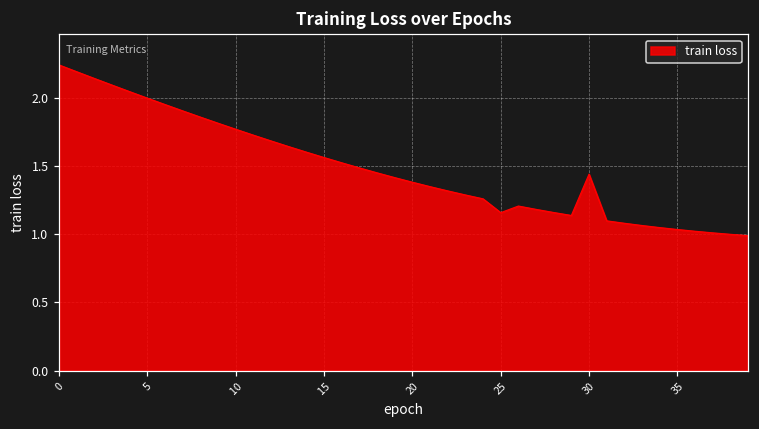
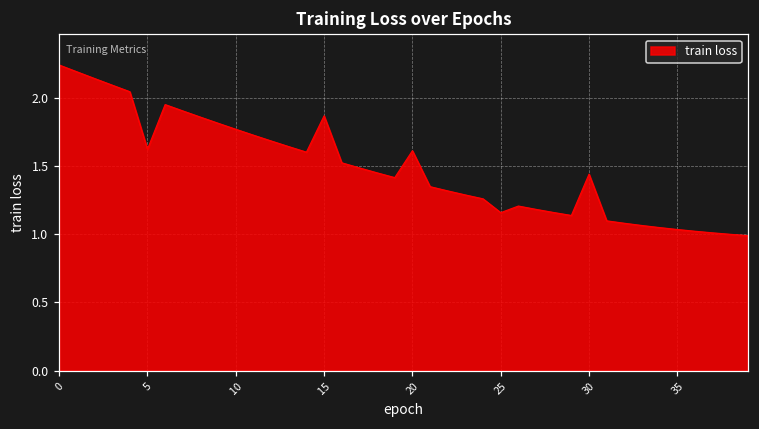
5: 2.00 -> 1.62
15: 1.56 -> 1.87
20: 1.38 -> 1.61
